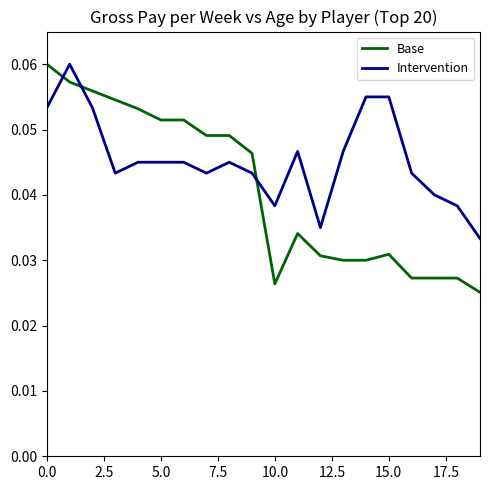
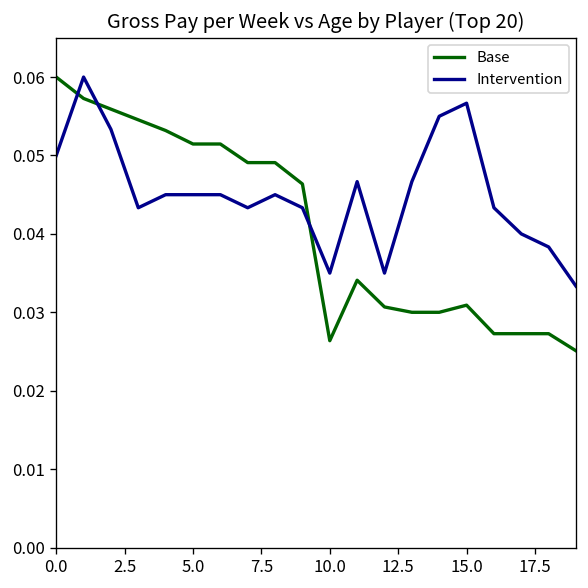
Intervention, 0.0: 0.053 -> 0.050
Intervention, 10.0: 0.038 -> 0.035
Intervention, 15.0: 0.055 -> 0.057
